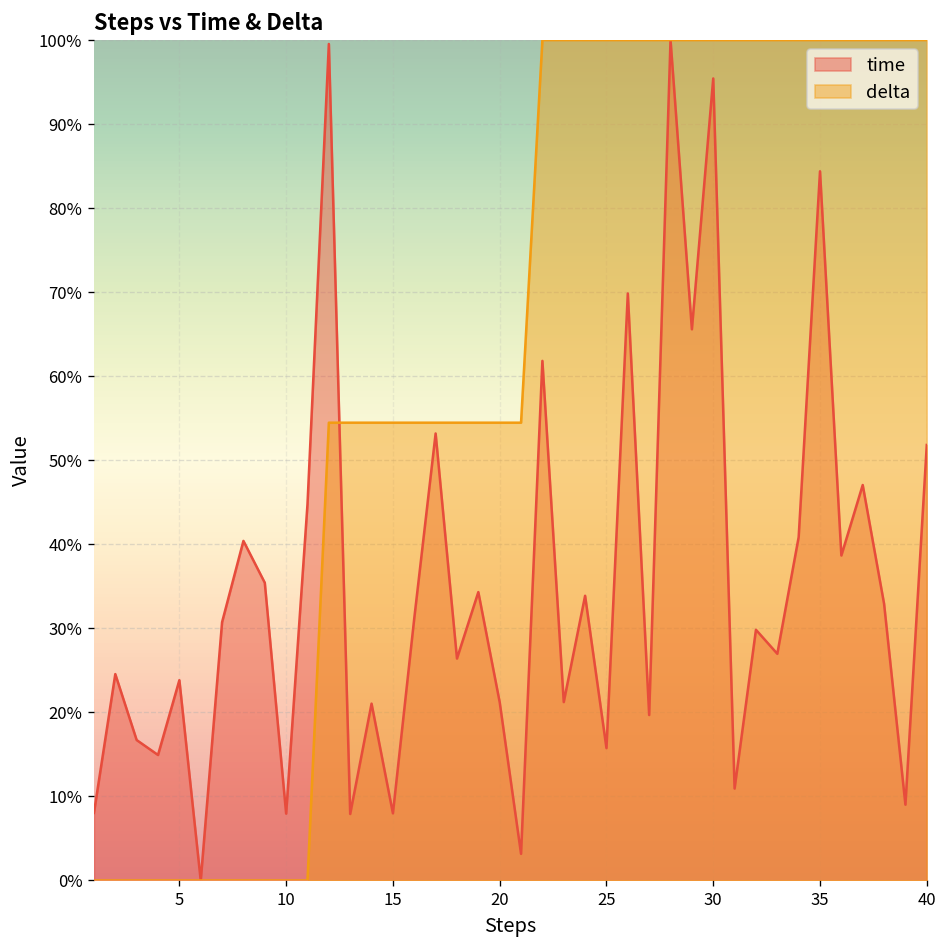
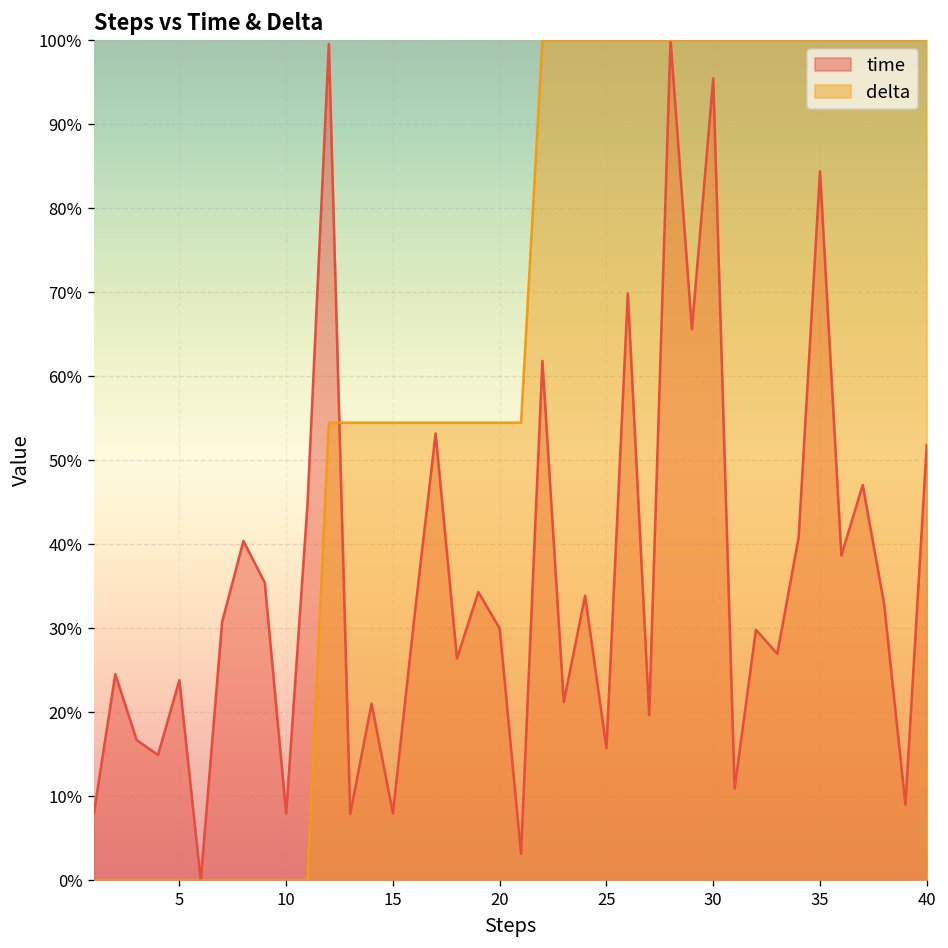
time, 20: 21% -> 30%
